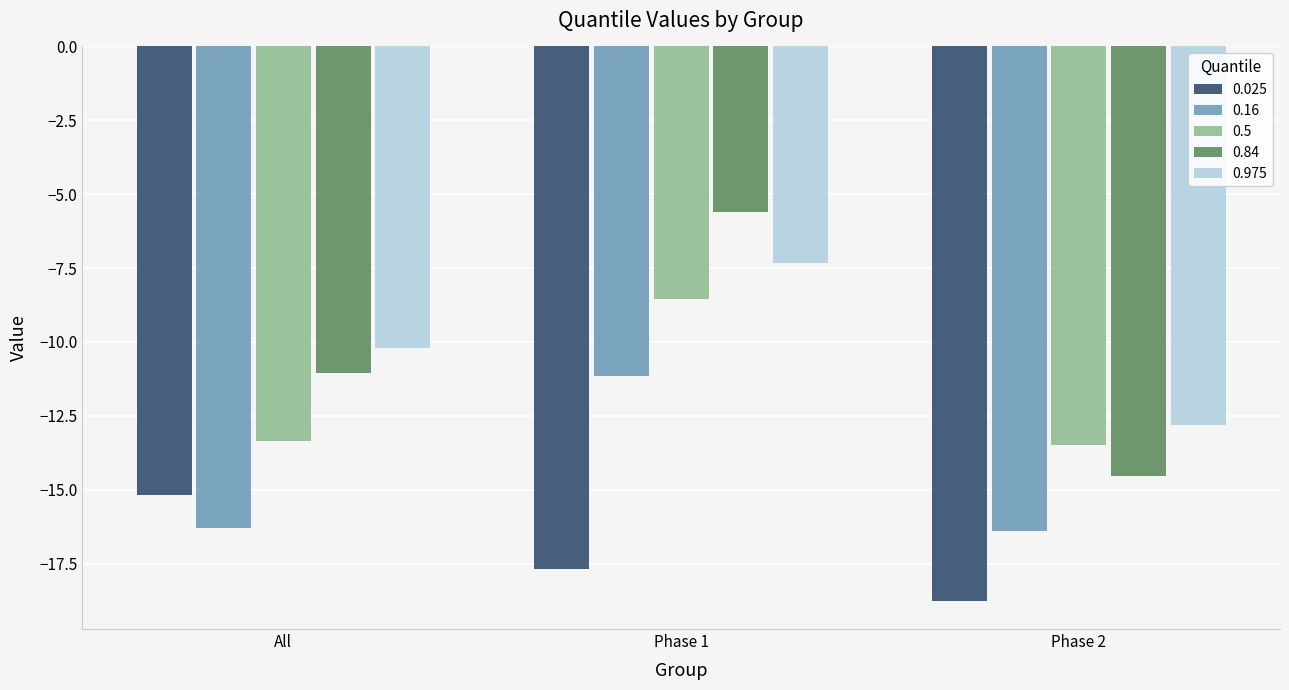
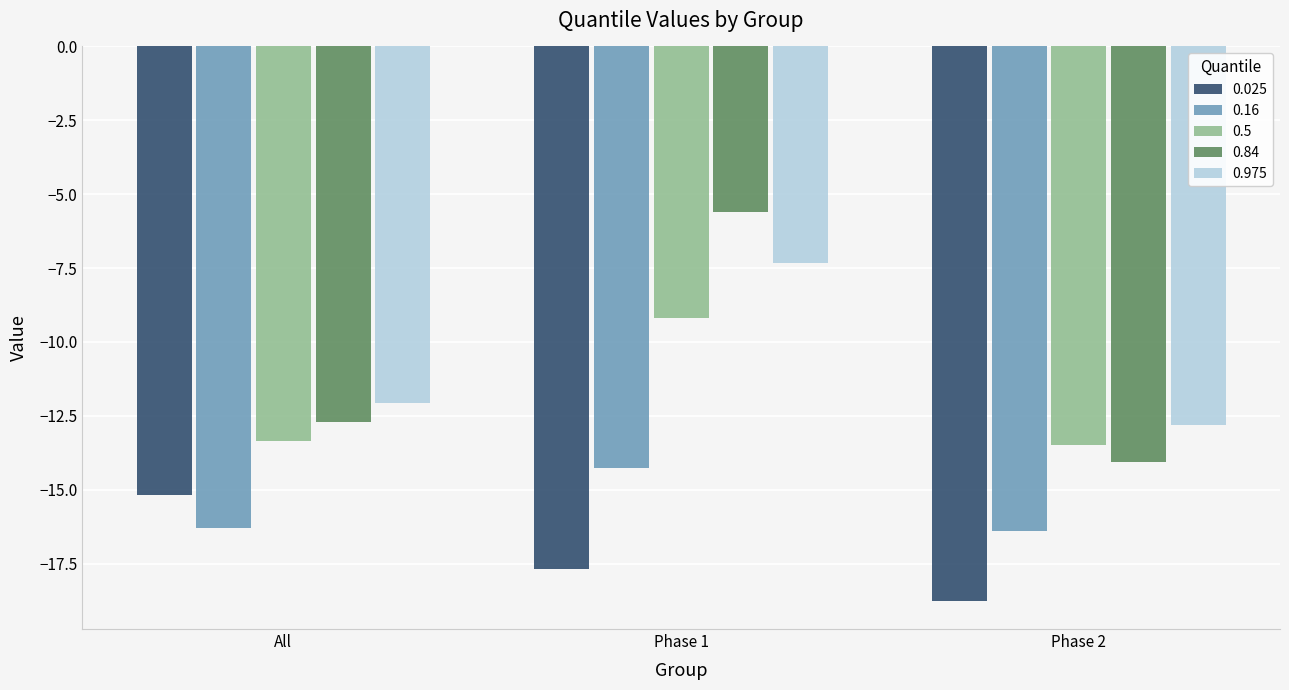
0.84, All: -11.0 -> -12.7
0.975, All: -10.2 -> -12.1
0.16, Phase 1: -11.2 -> -14.3
0.5, Phase 1: -8.6 -> -9.2
0.84, Phase 2: -14.5 -> -14.1
